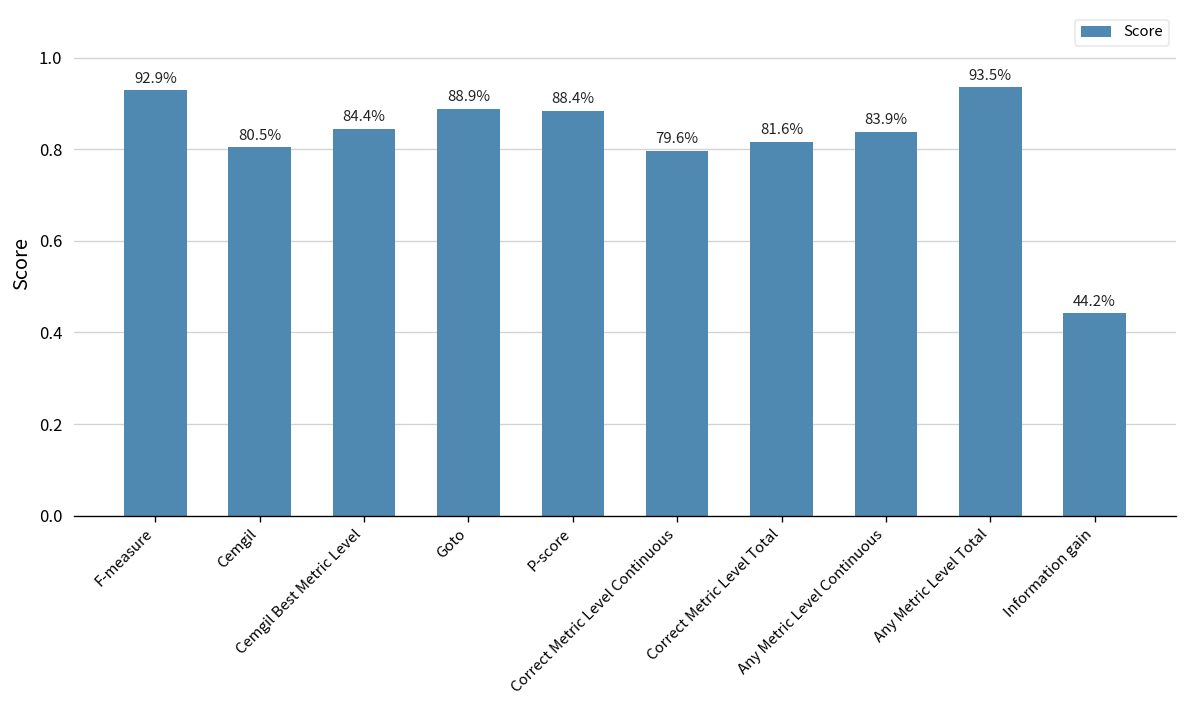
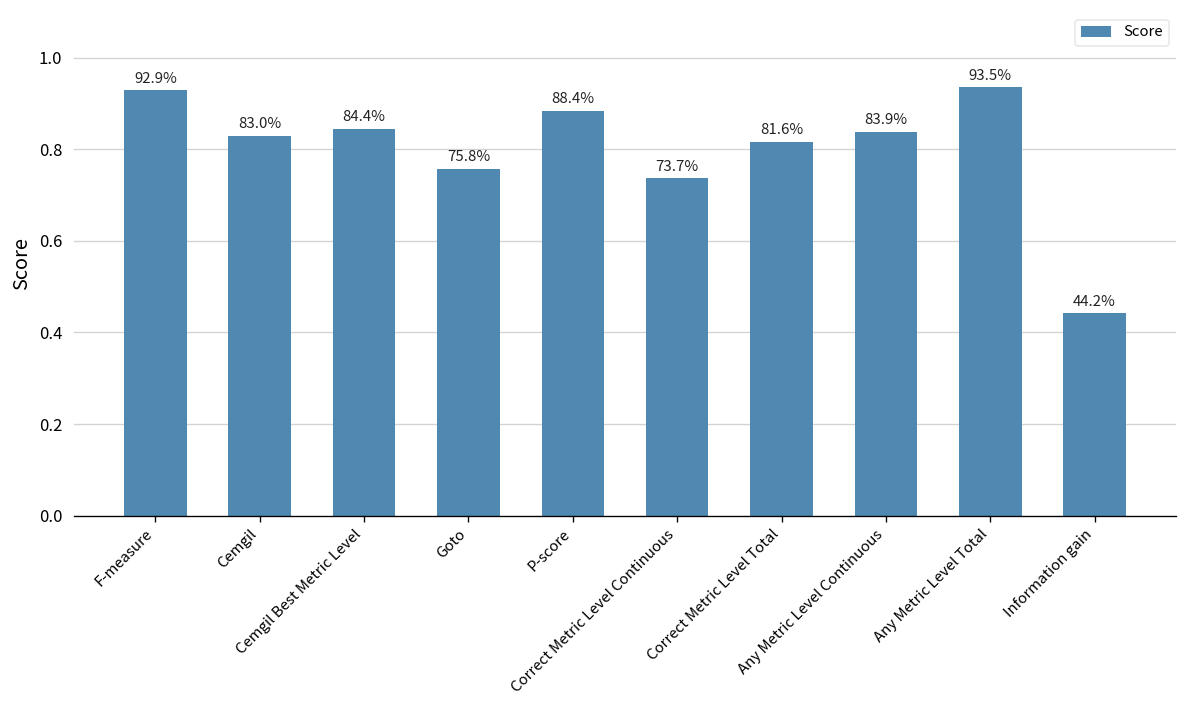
Cemgil: 80.5% -> 83.0%
Goto: 88.9% -> 75.8%
Correct Metric Level Continuous: 79.6% -> 73.7%
